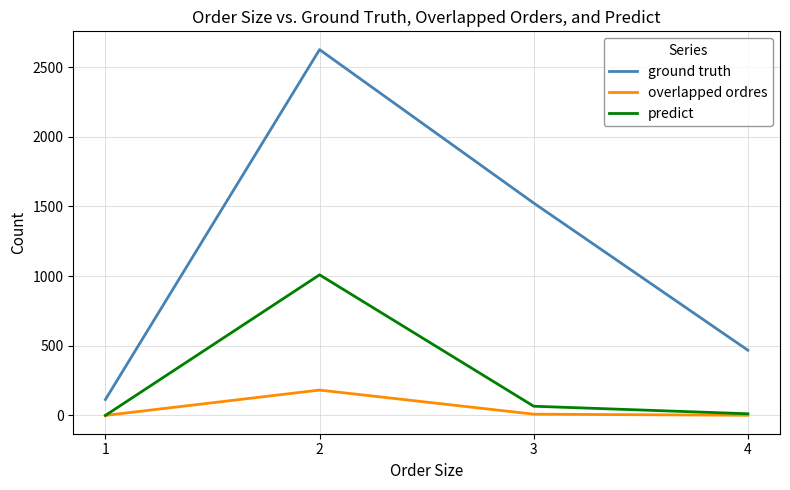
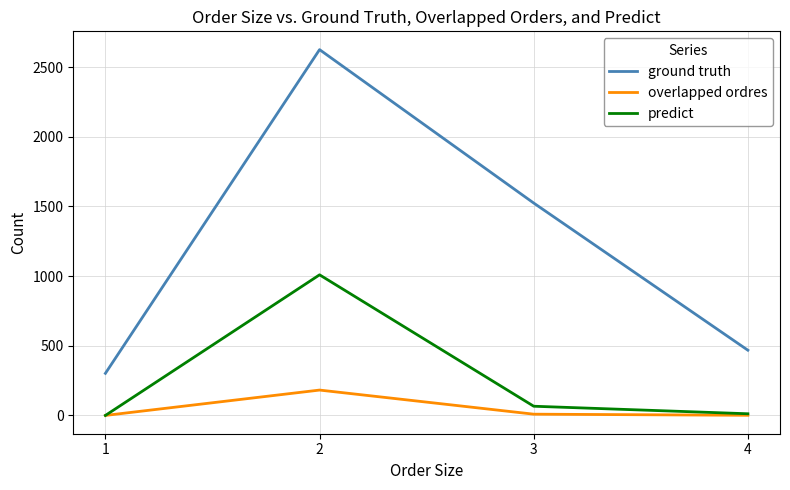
ground truth, 1: 110 -> 300
